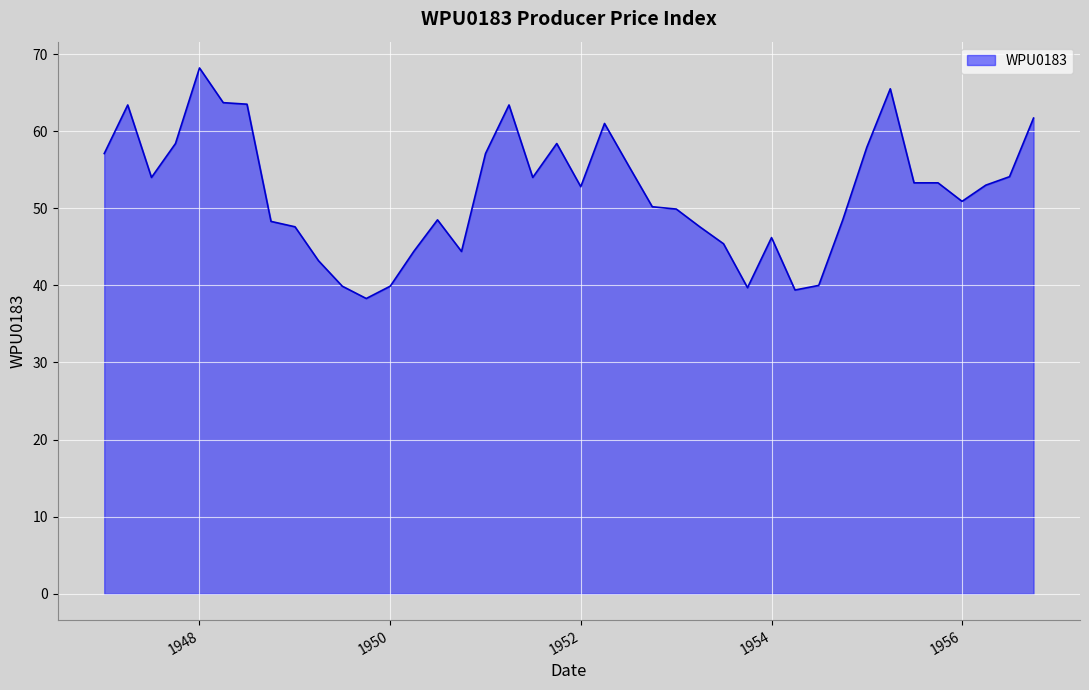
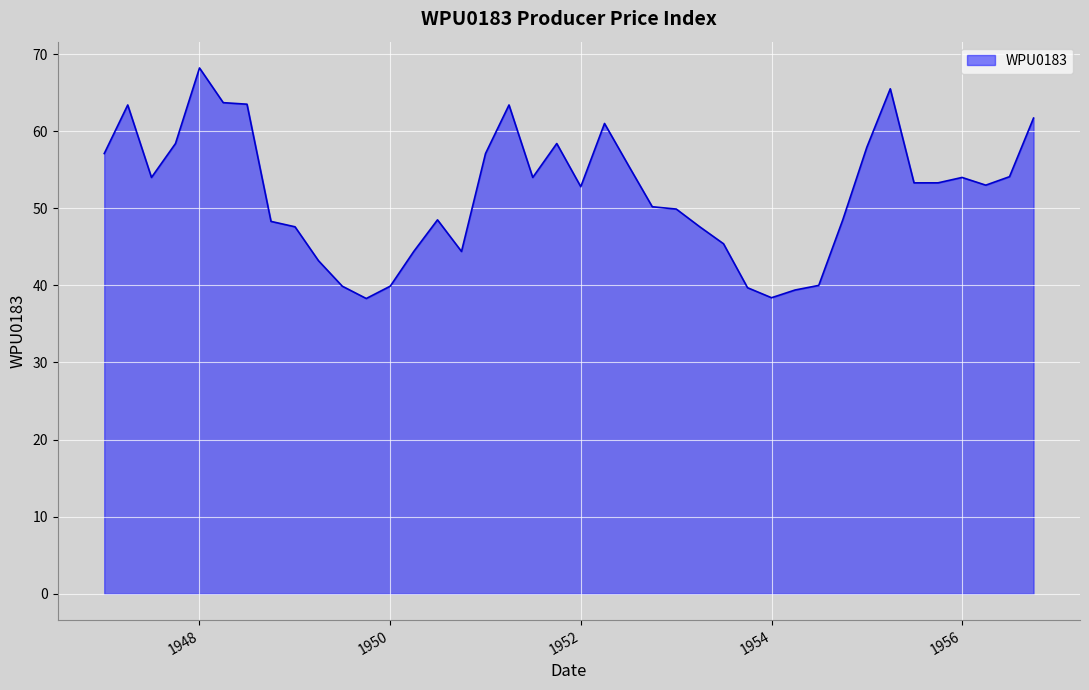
1954: 46 -> 38
1956: 51 -> 54
